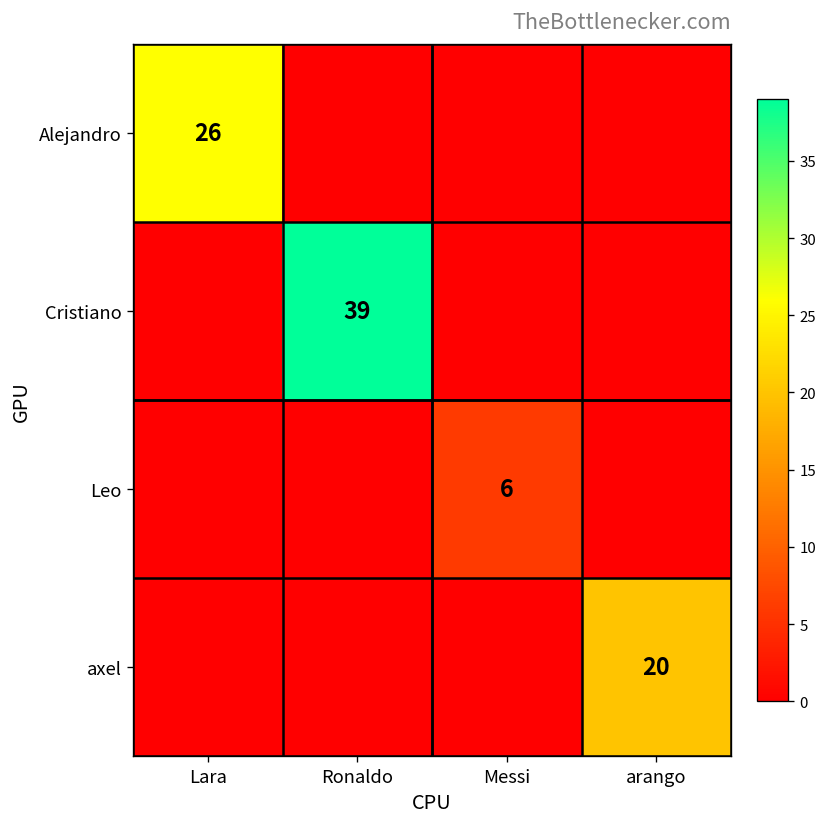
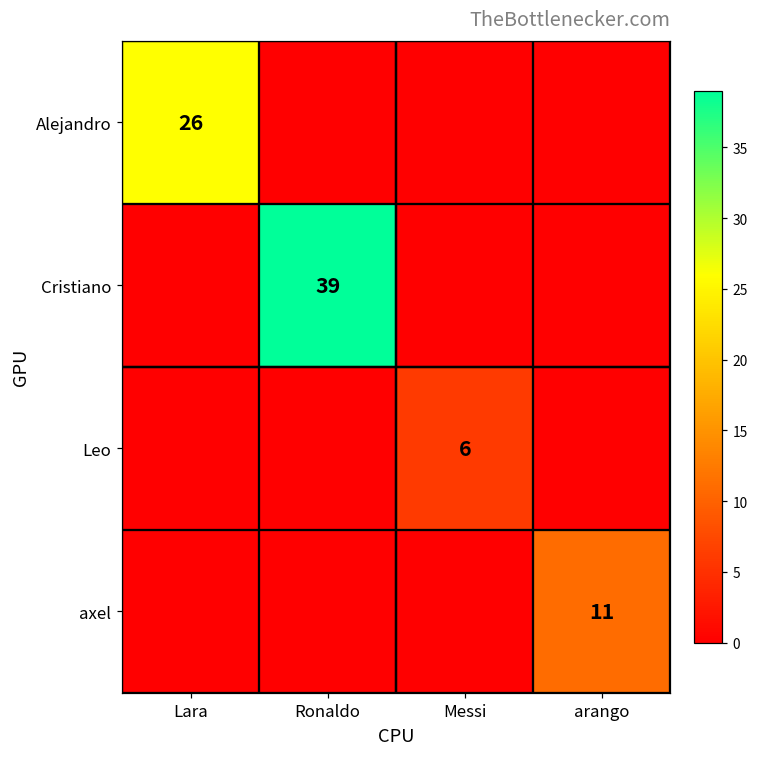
axel, arango: 20 -> 11
